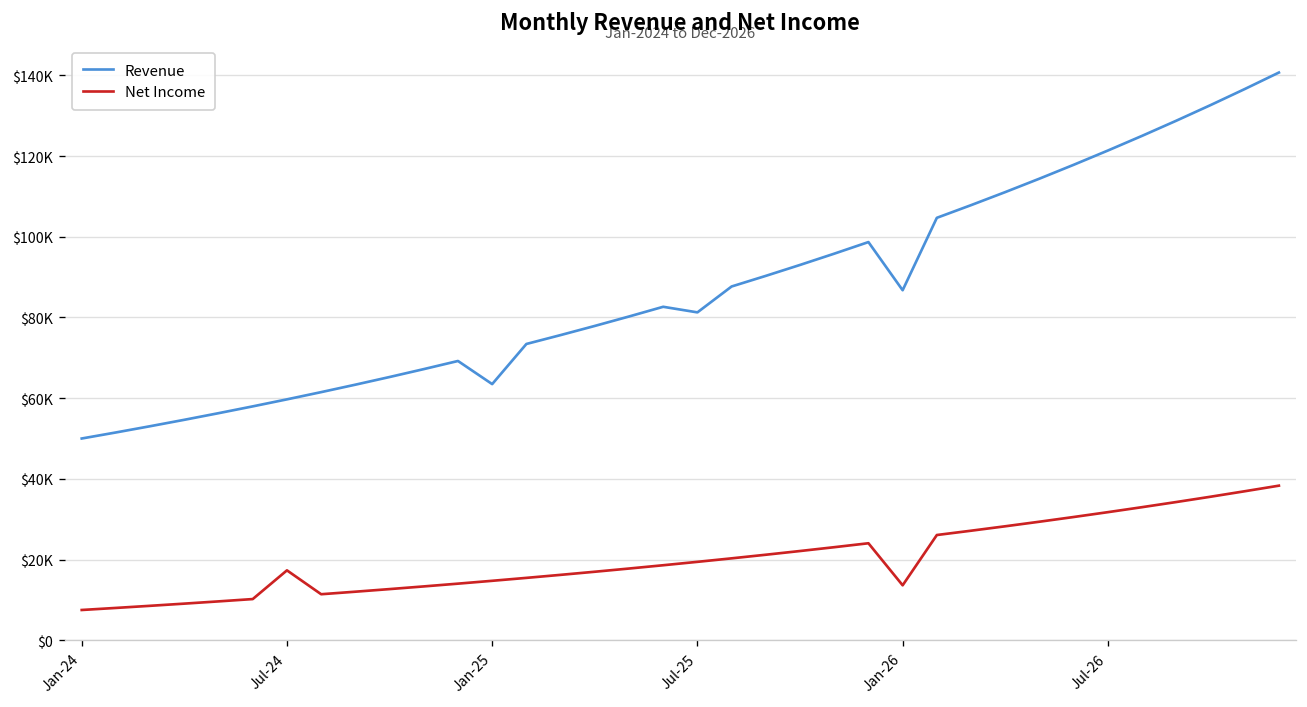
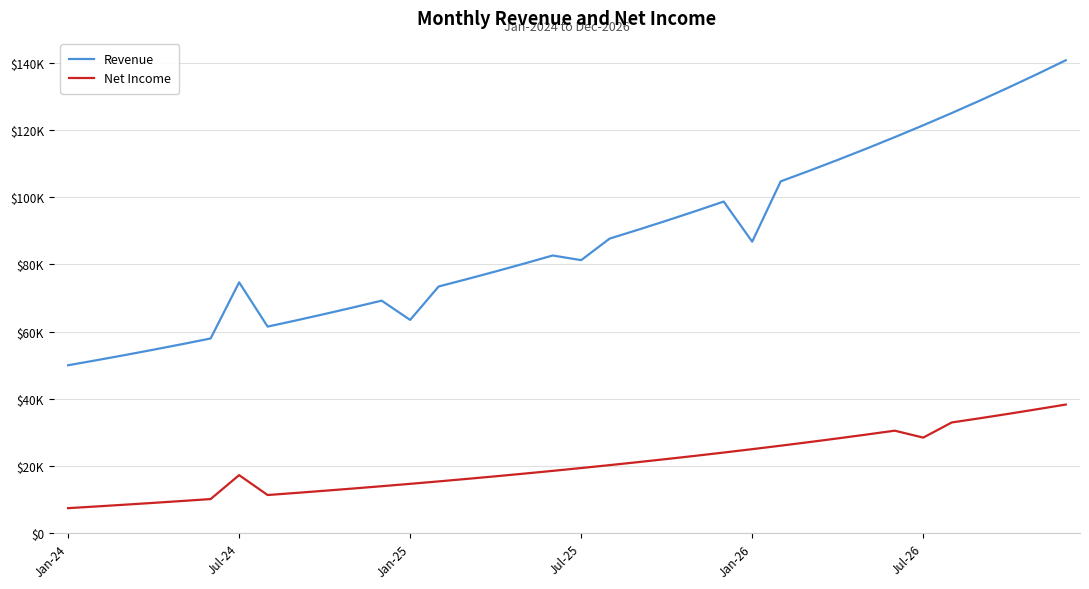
Revenue, Jul-24: $60000 -> $75000
Net Income, Jan-26: $14000 -> $25000
Net Income, Jul-26: $32000 -> $28000
